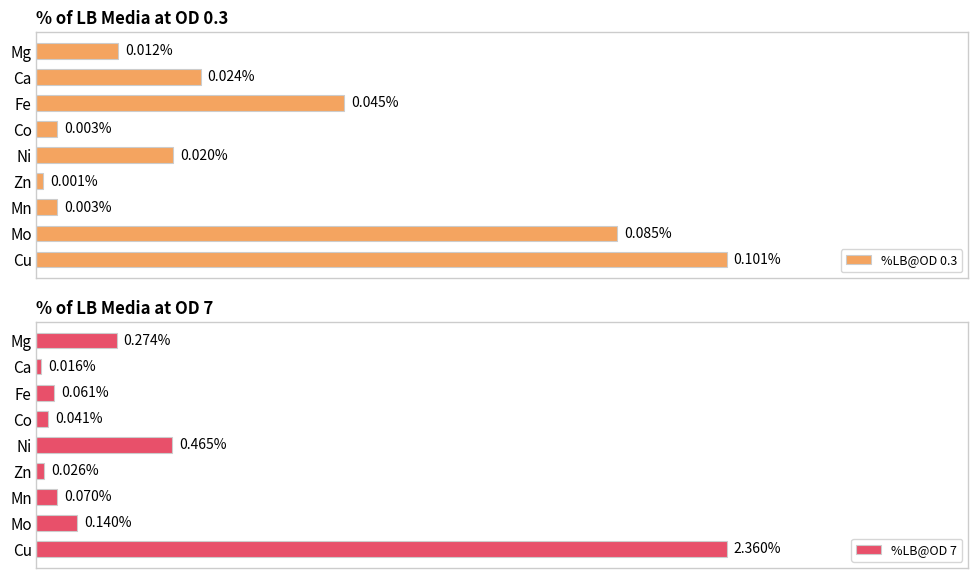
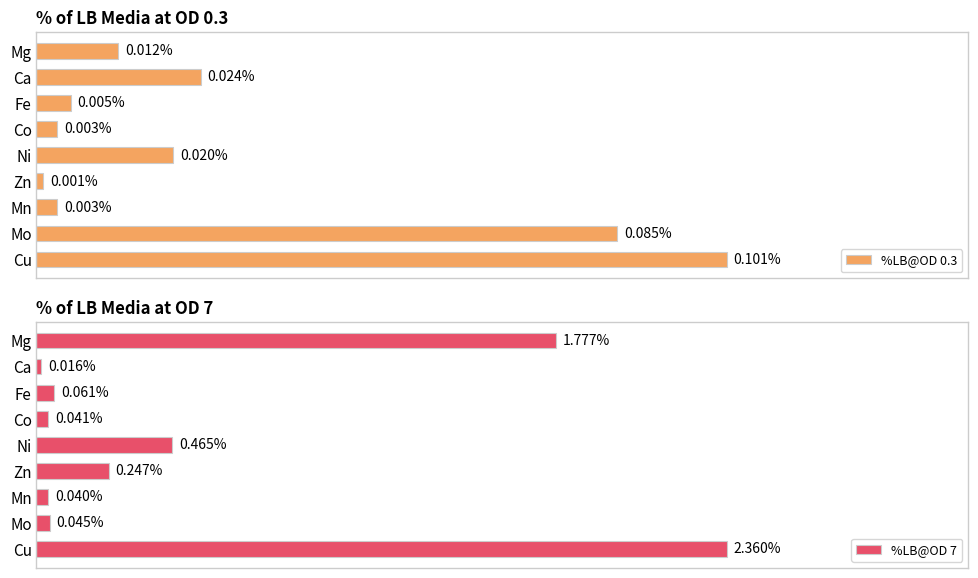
% of LB Media at OD 0.3, Fe: 0.045% -> 0.005%
% of LB Media at OD 7, Mg: 0.274% -> 1.777%
% of LB Media at OD 7, Zn: 0.026% -> 0.247%
% of LB Media at OD 7, Mn: 0.070% -> 0.040%
% of LB Media at OD 7, Mo: 0.140% -> 0.045%
